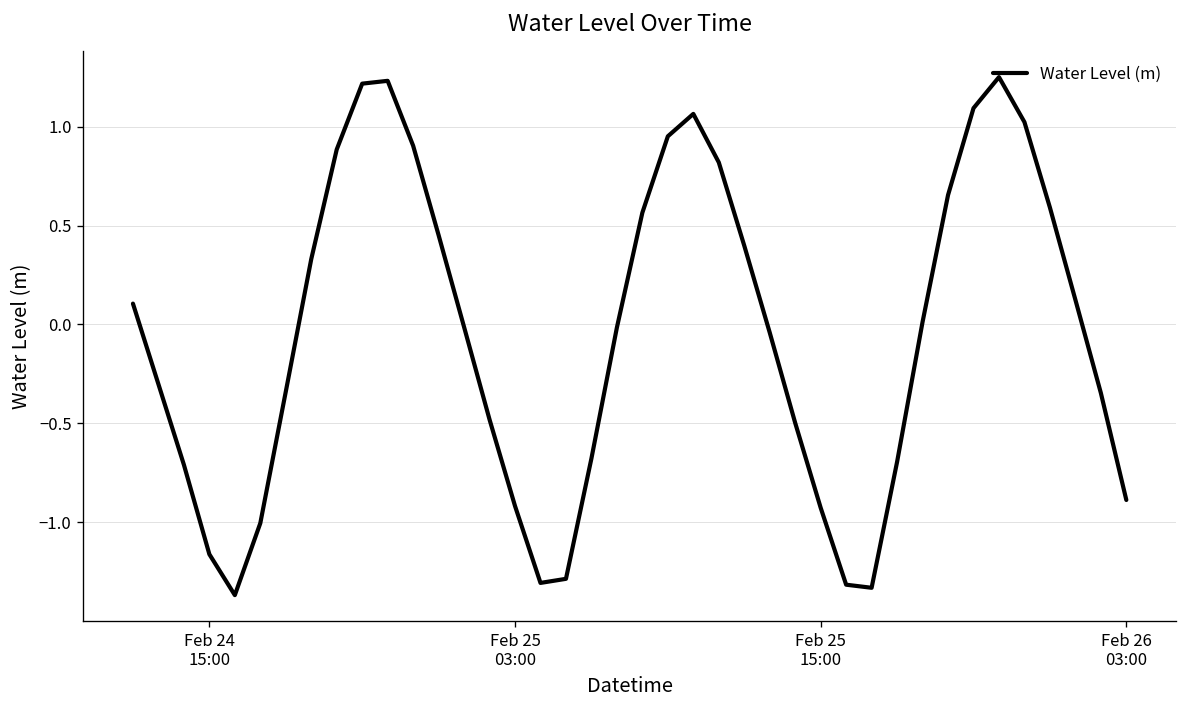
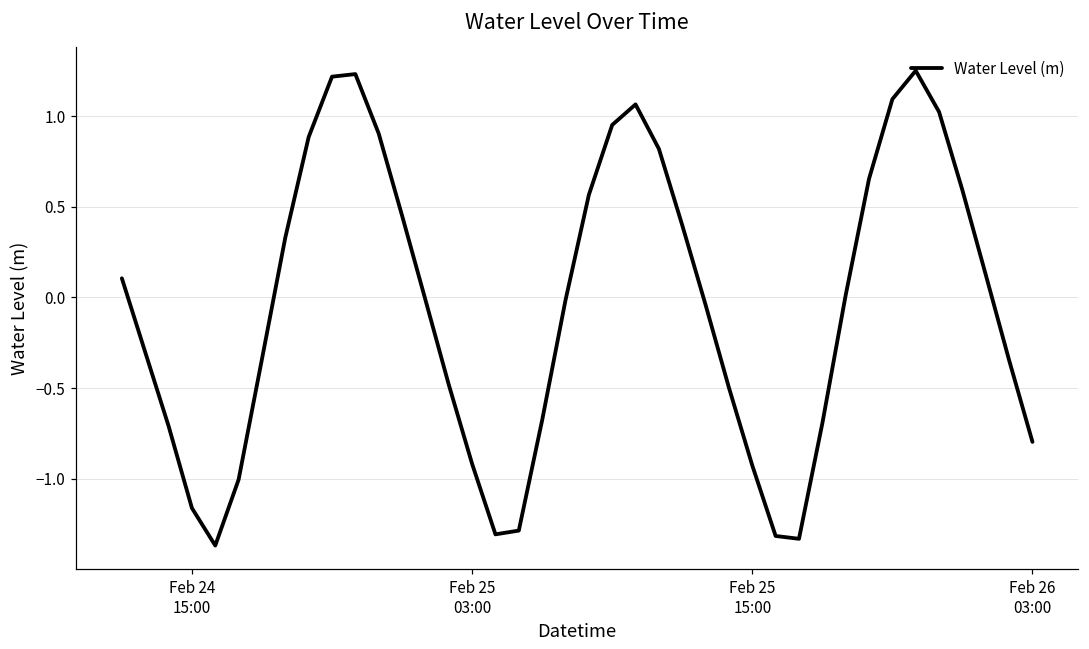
Feb 26 03:00: -0.89 -> -0.80
